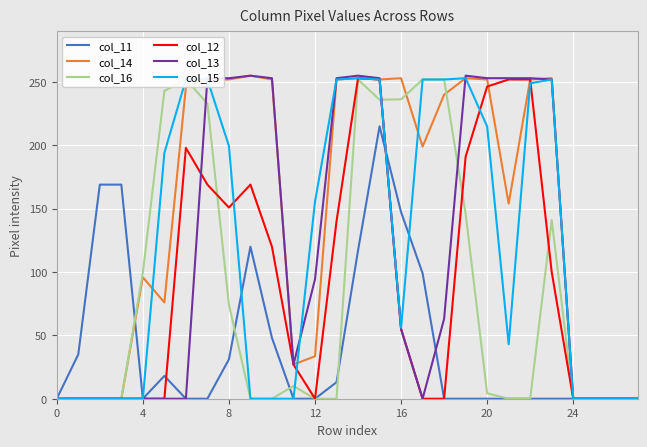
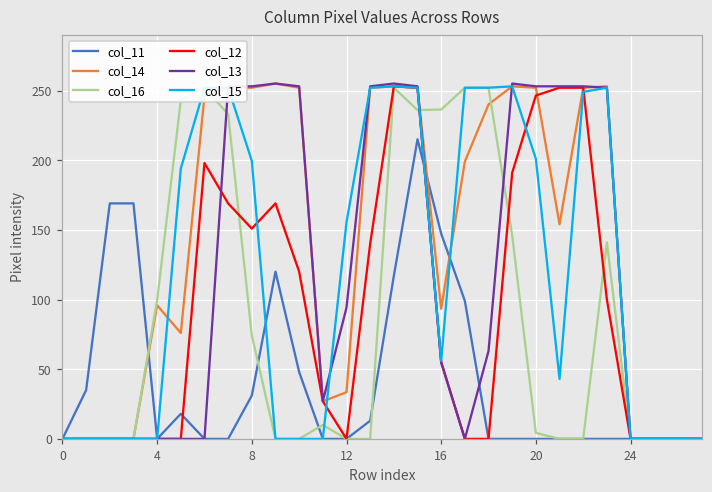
col_14, 16: 253 -> 93
col_15, 20: 215 -> 201
